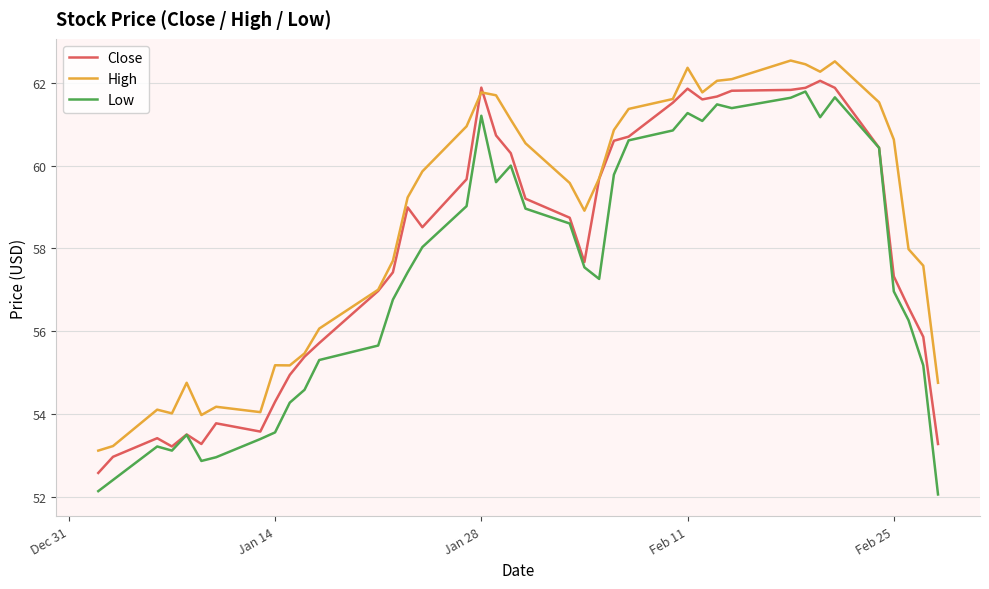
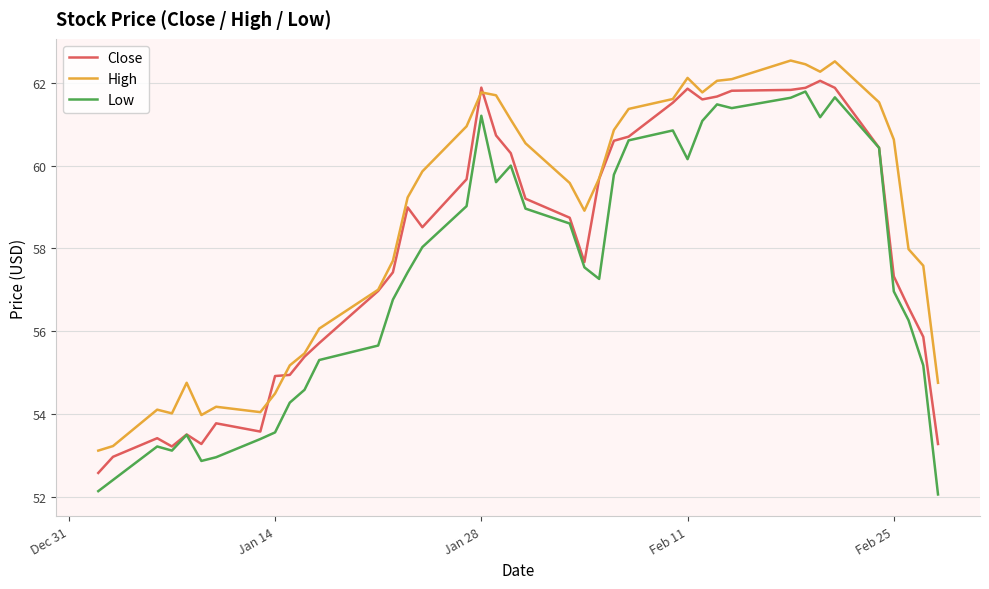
Close, Jan 14: 54.3 -> 54.9
High, Jan 14: 55.2 -> 54.5
High, Feb 11: 62.4 -> 62.1
Low, Feb 11: 61.3 -> 60.2
